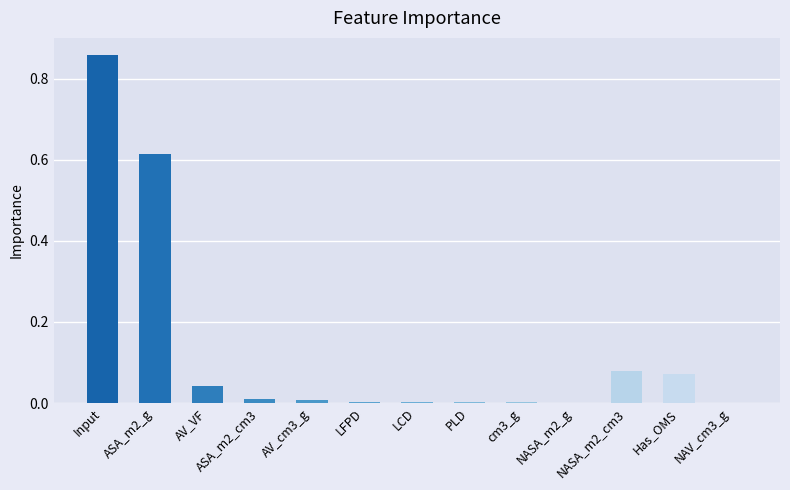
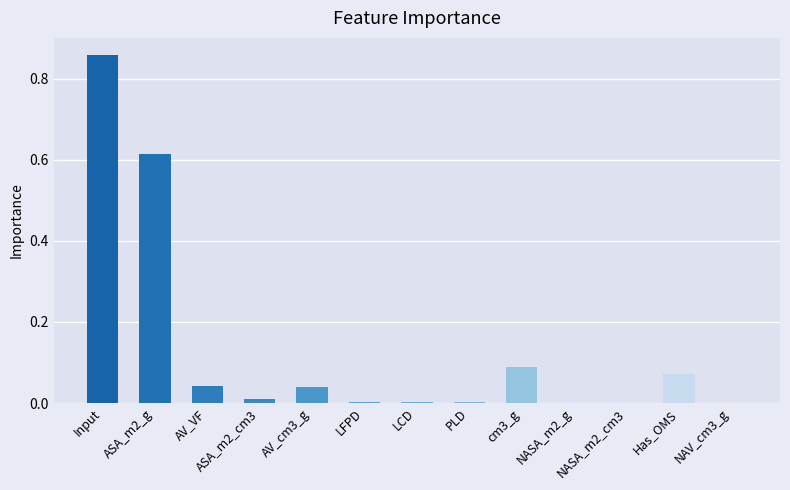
AV_cm3_g: 0.01 -> 0.04
cm3_g: 0.00 -> 0.09
NASA_m2_cm3: 0.08 -> 0.00
